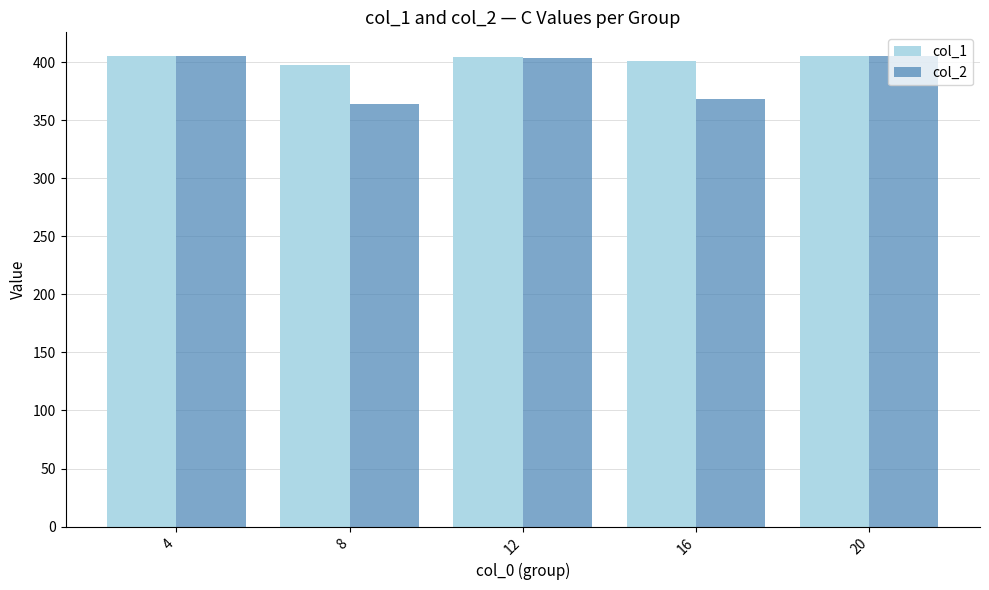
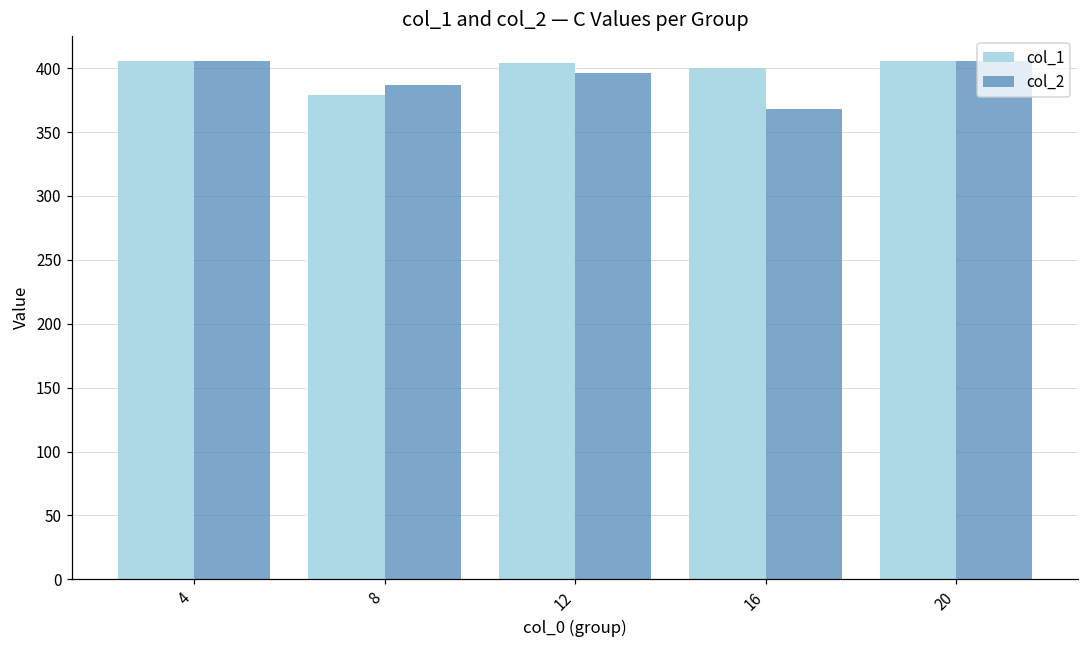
col_1, 8: 398 -> 379
col_2, 8: 363 -> 387
col_2, 12: 403 -> 396
